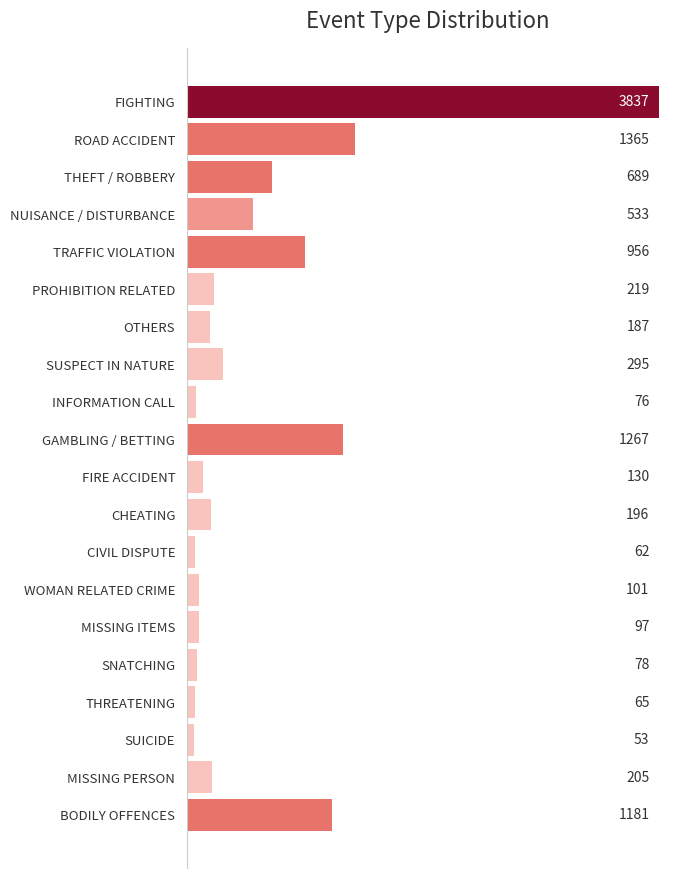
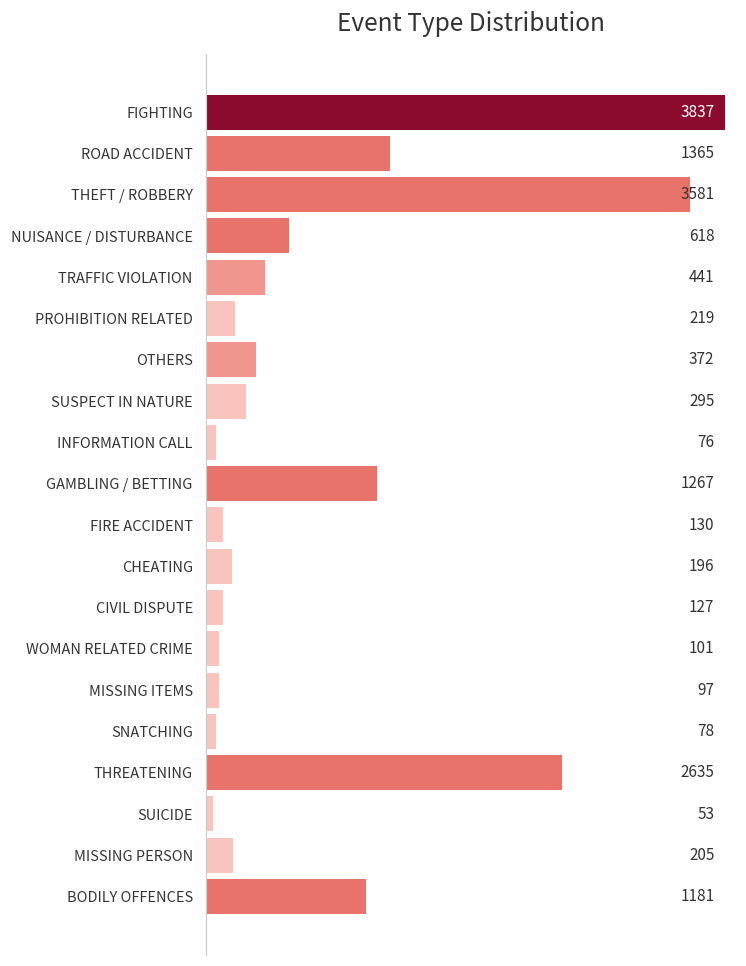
THEFT / ROBBERY: 689 -> 3581
NUISANCE / DISTURBANCE: 533 -> 618
TRAFFIC VIOLATION: 956 -> 441
OTHERS: 187 -> 372
CIVIL DISPUTE: 62 -> 127
THREATENING: 65 -> 2635
